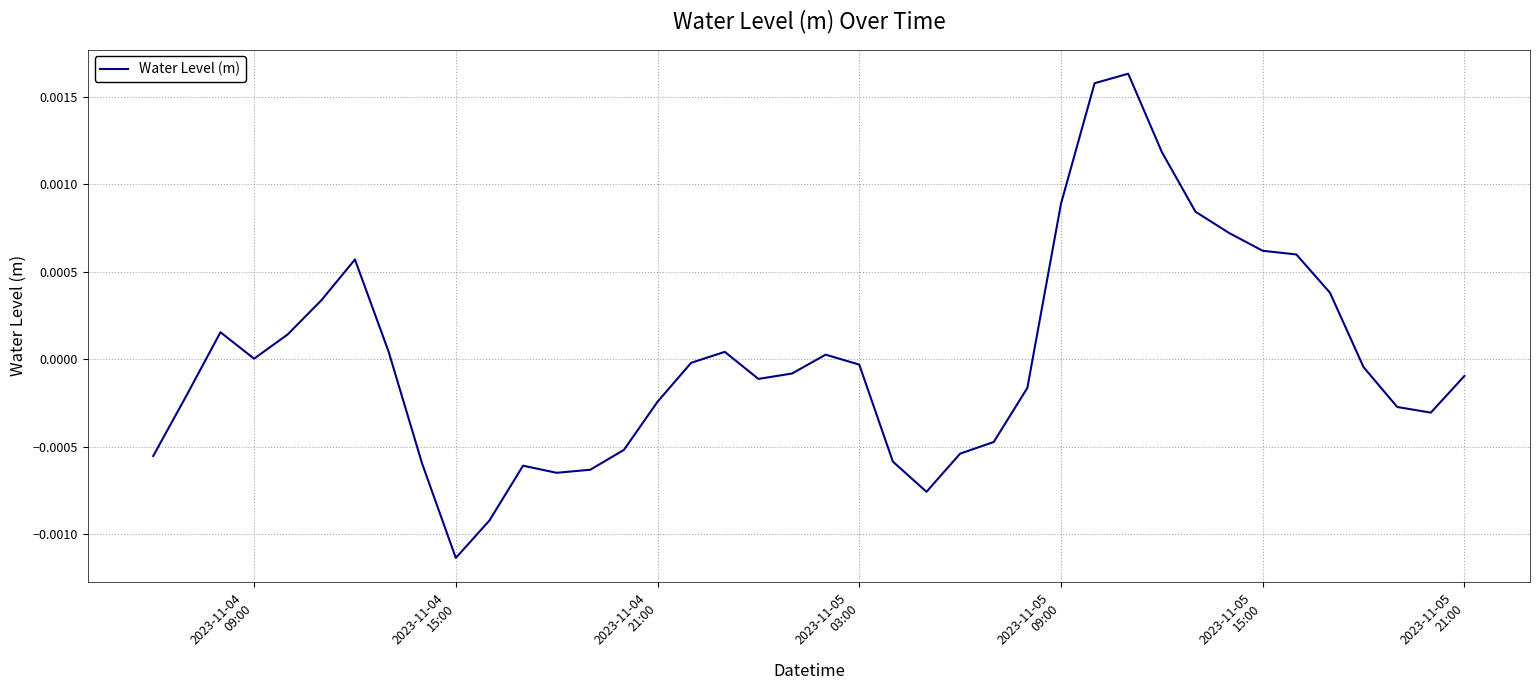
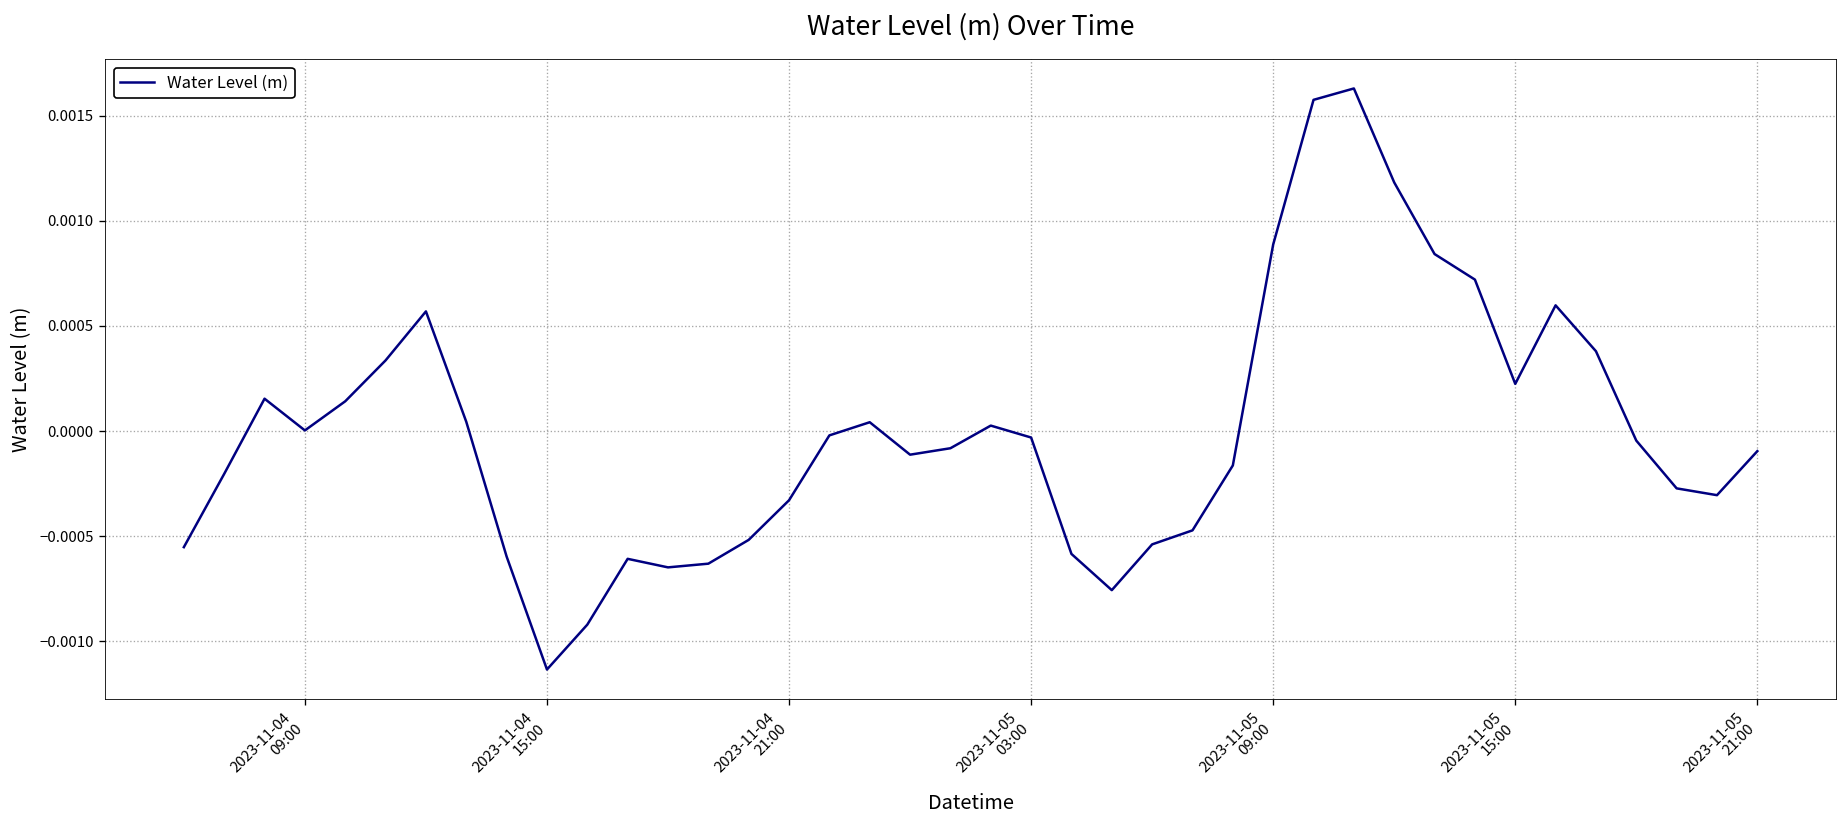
2023-11-04 21:00: -0.00024 -> -0.00033
2023-11-05 15:00: 0.00062 -> 0.00022
